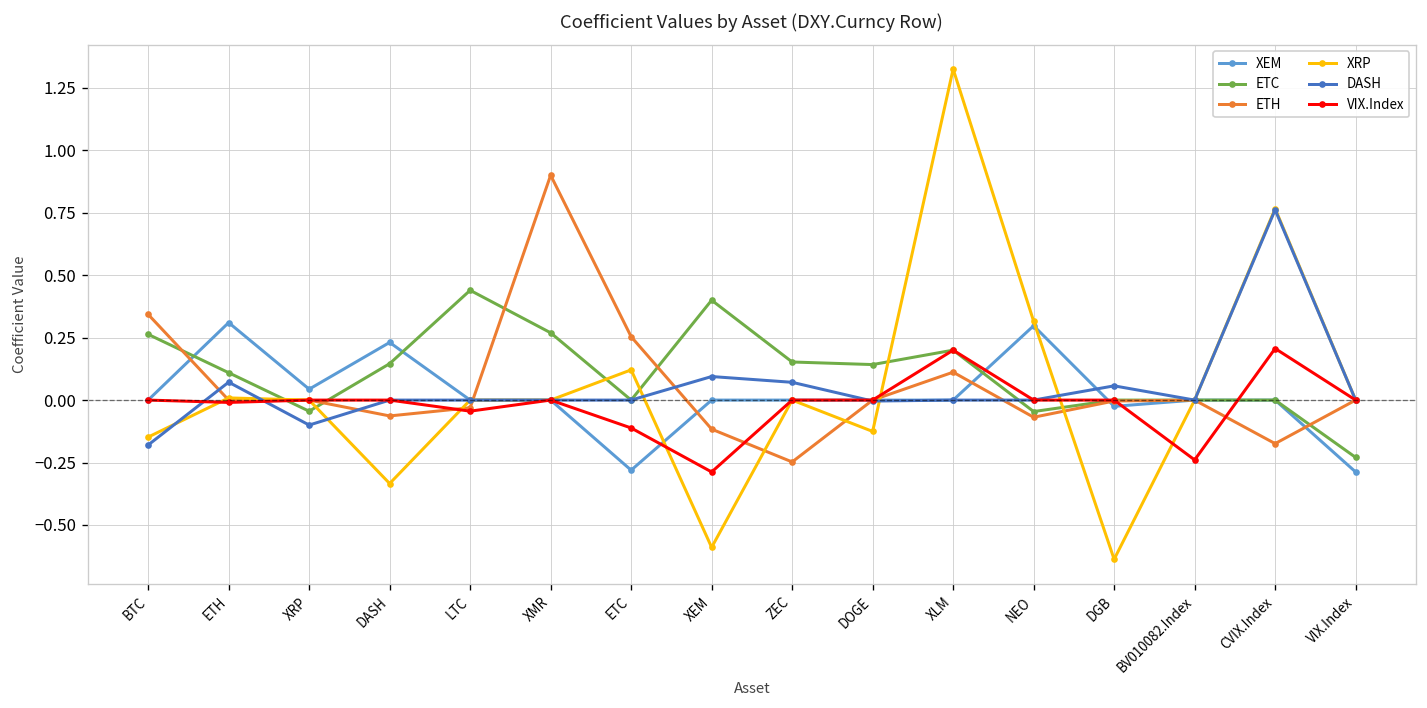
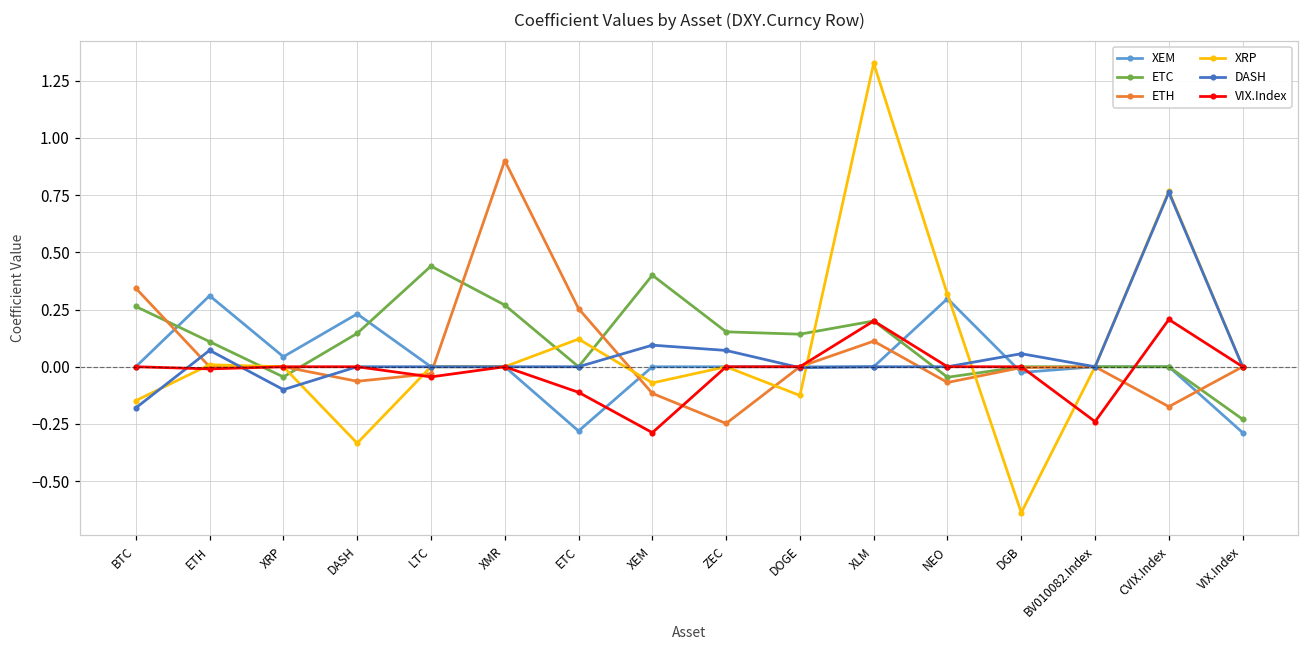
XRP, XEM: -0.59 -> -0.07
